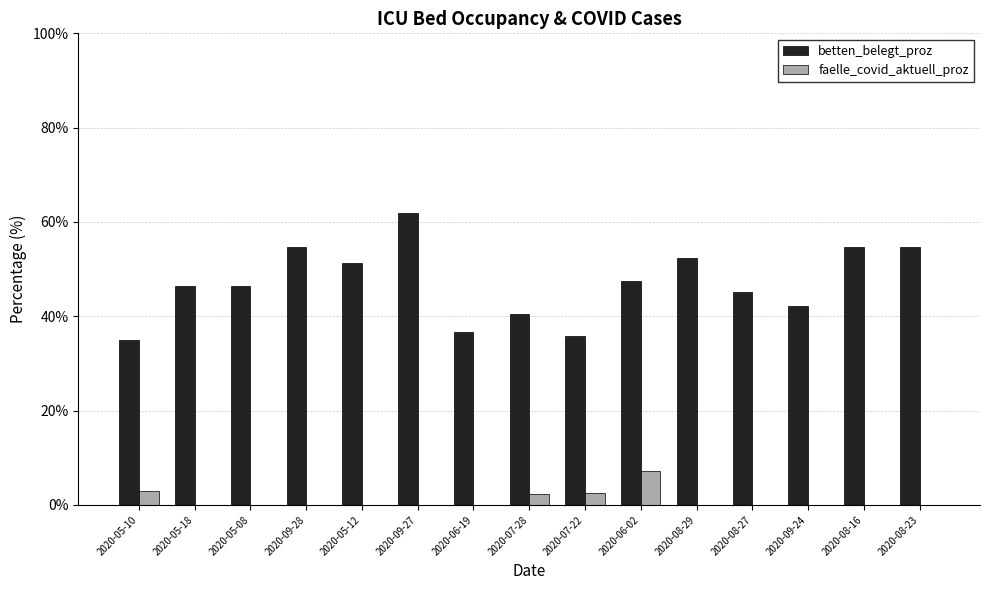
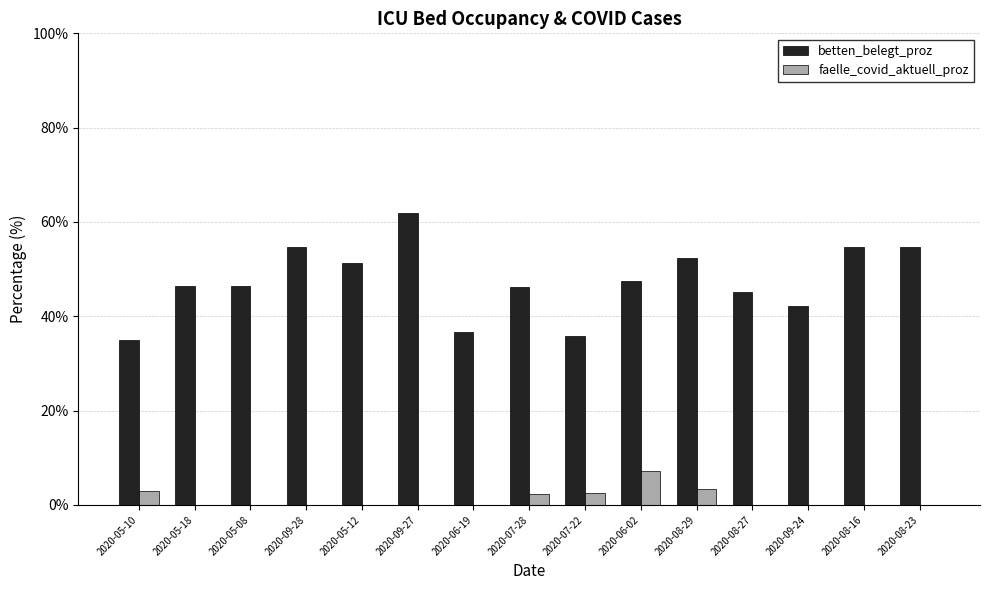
betten_belegt_proz, 2020-07-28: 41% -> 46%
faelle_covid_aktuell_proz, 2020-08-29: 0% -> 3%
